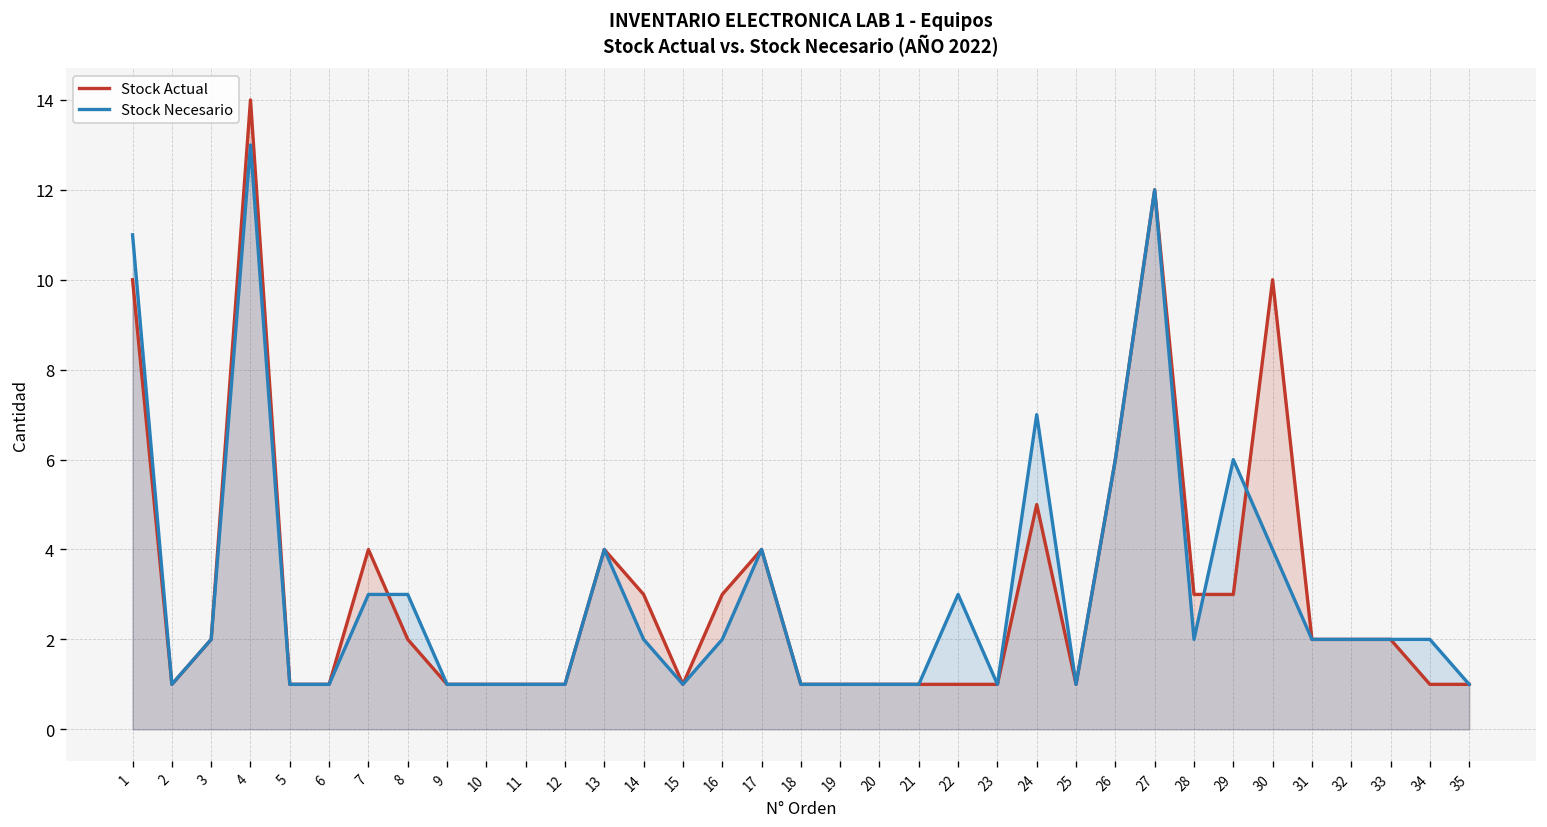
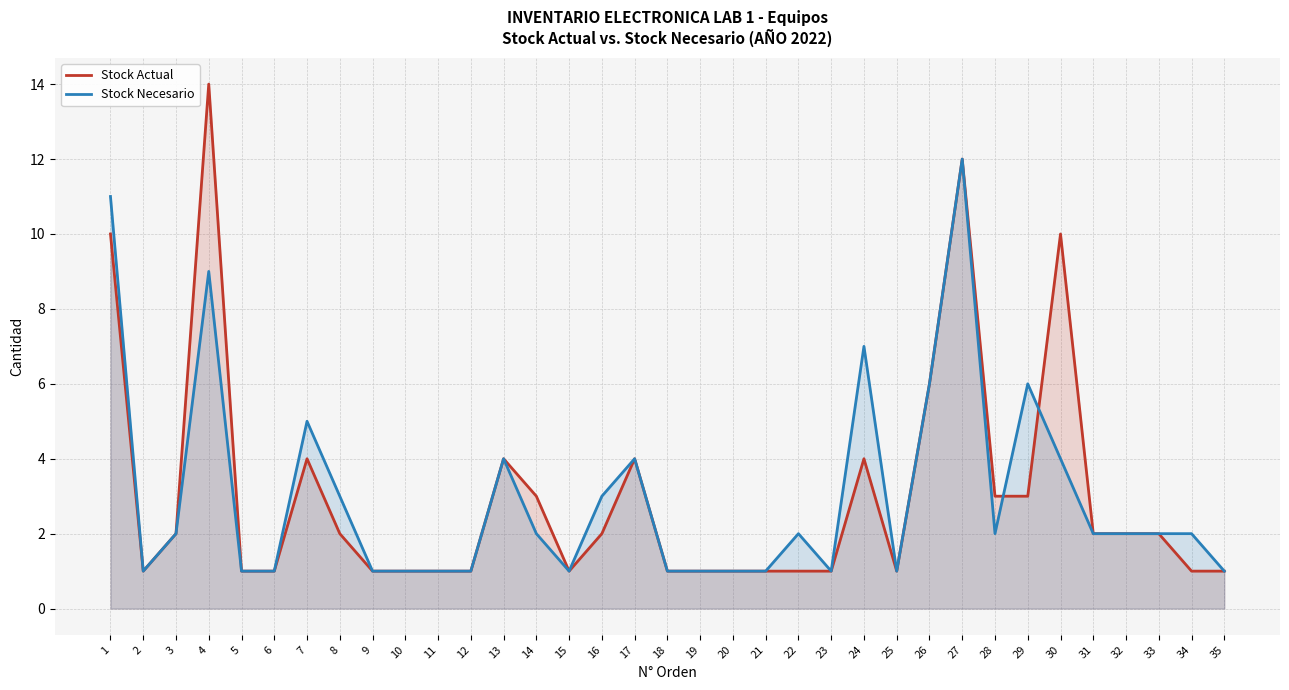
Stock Necesario, 4: 13 -> 9
Stock Necesario, 7: 3 -> 5
Stock Actual, 16: 3 -> 2
Stock Necesario, 16: 2 -> 3
Stock Necesario, 22: 3 -> 2
Stock Actual, 24: 5 -> 4
